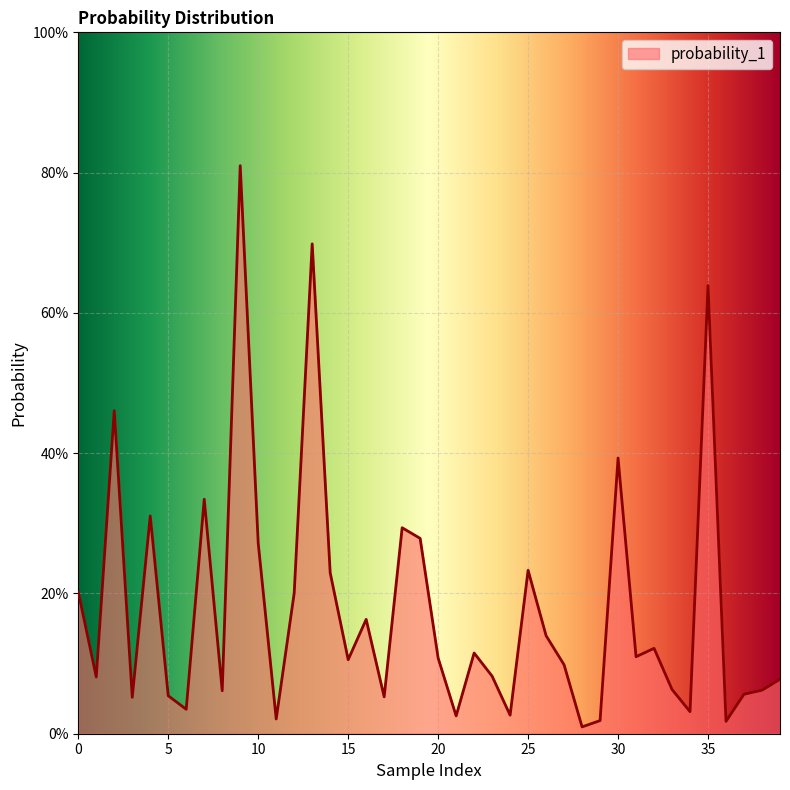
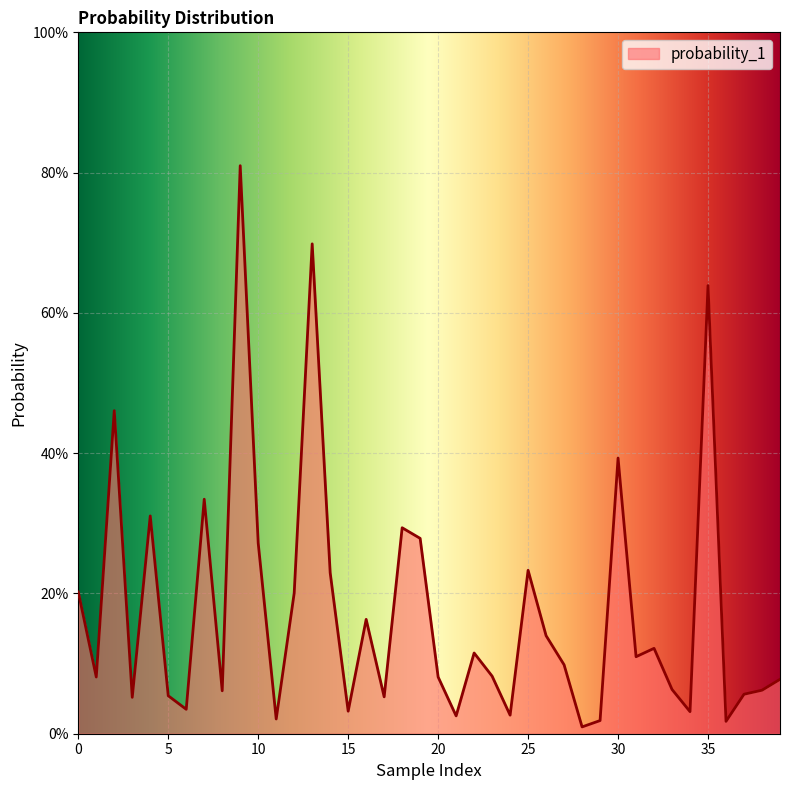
15: 11% -> 3%
20: 11% -> 8%
